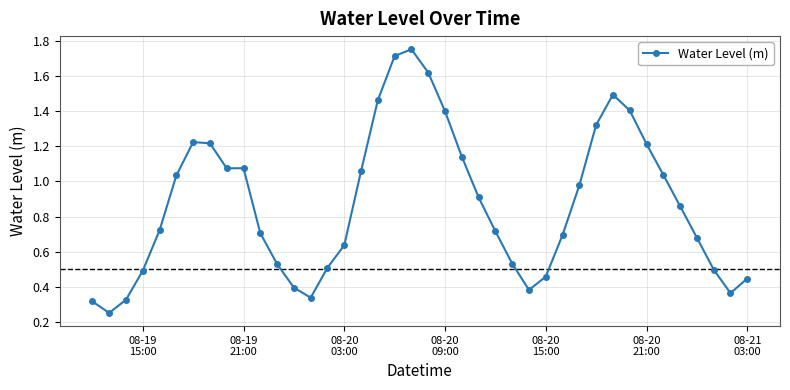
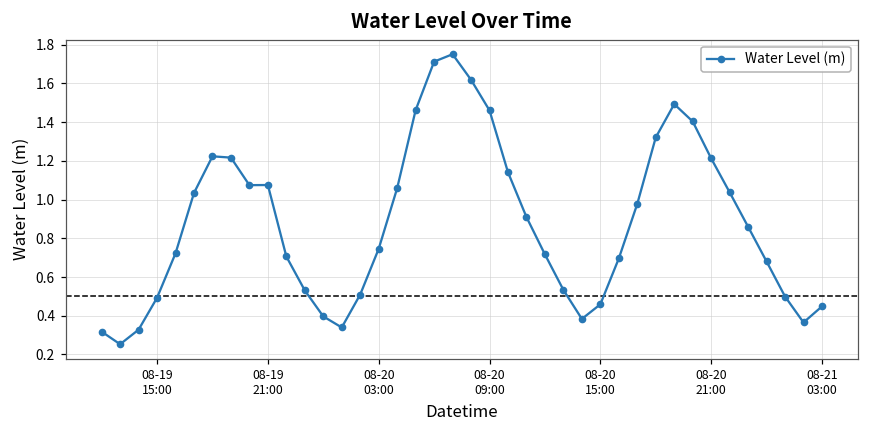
08-20 03:00: 0.64 -> 0.75
08-20 09:00: 1.40 -> 1.46
